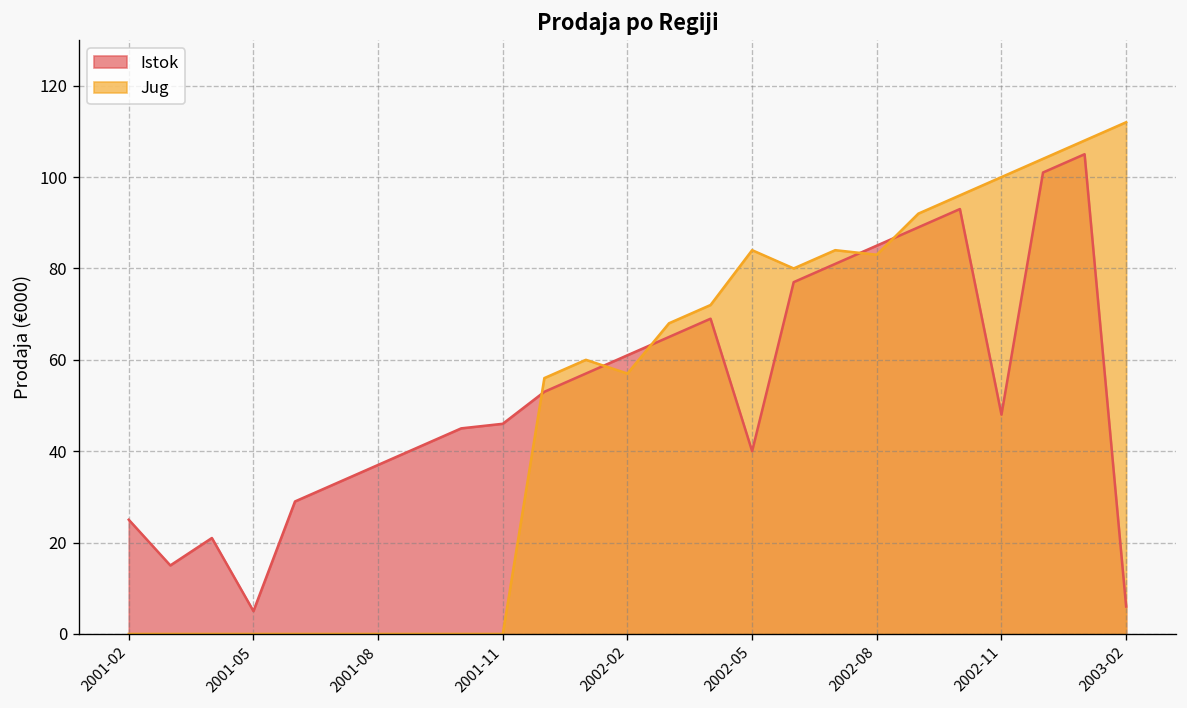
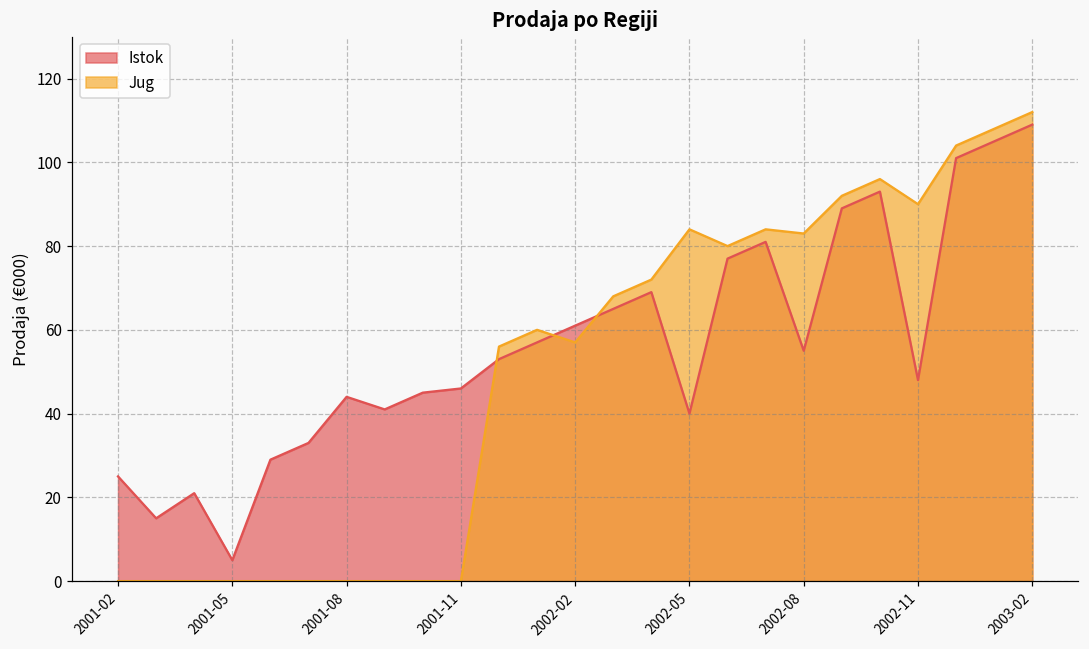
Istok, 2001-08: 37 -> 44
Istok, 2002-08: 85 -> 55
Jug, 2002-11: 100 -> 90
Istok, 2003-02: 6 -> 109
